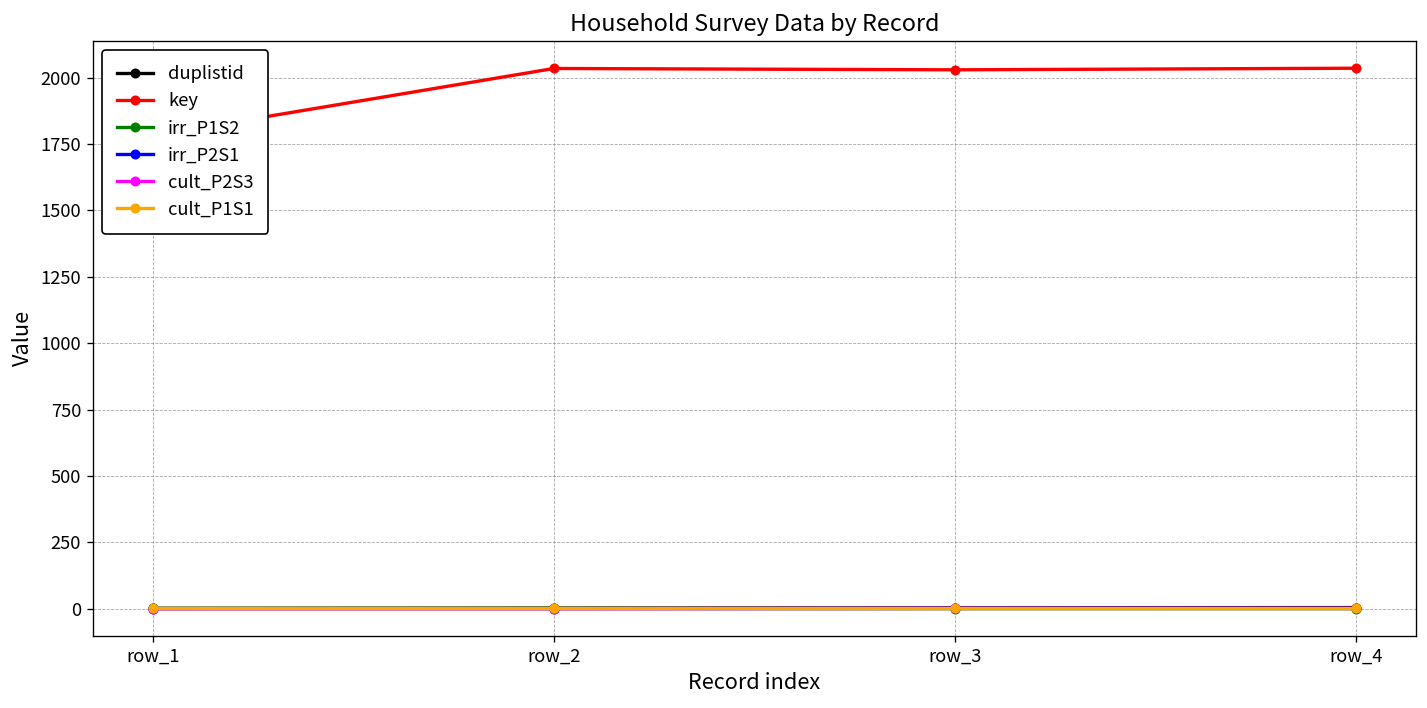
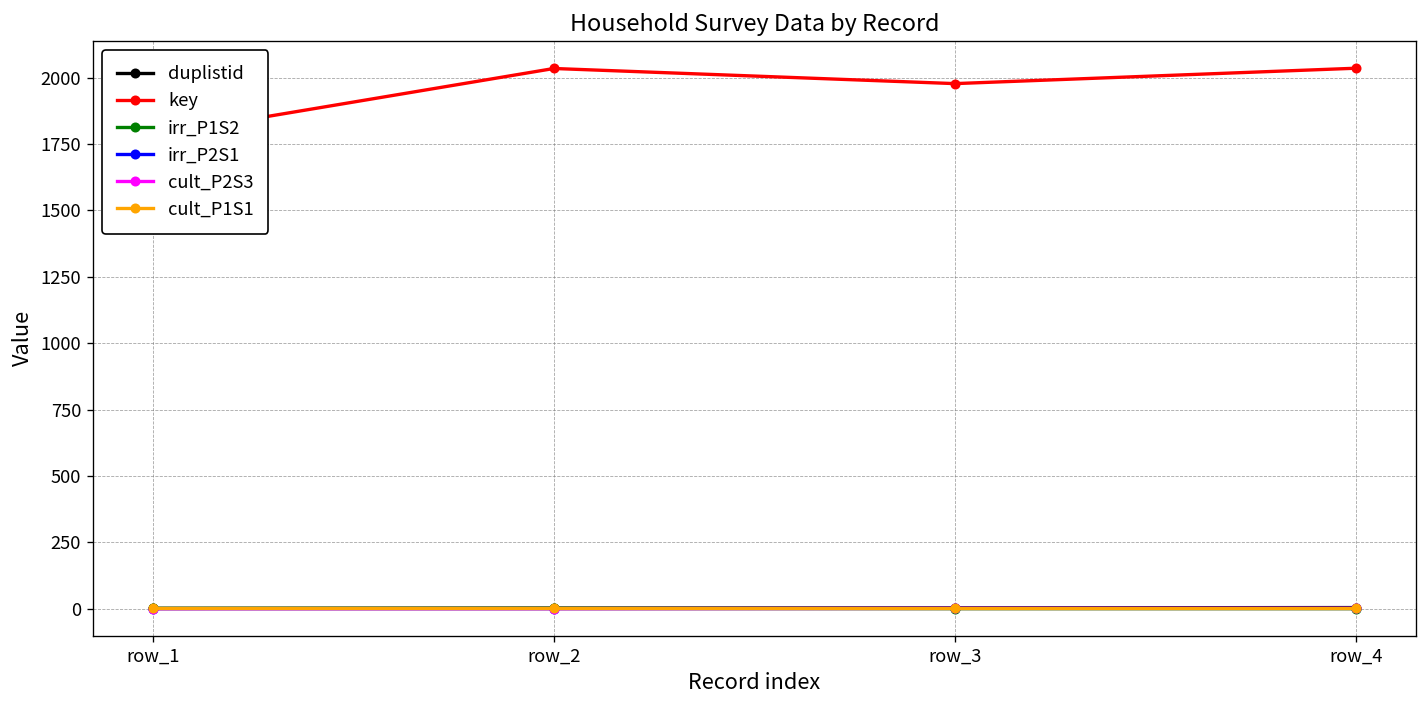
key, row_3: 2030 -> 1980
